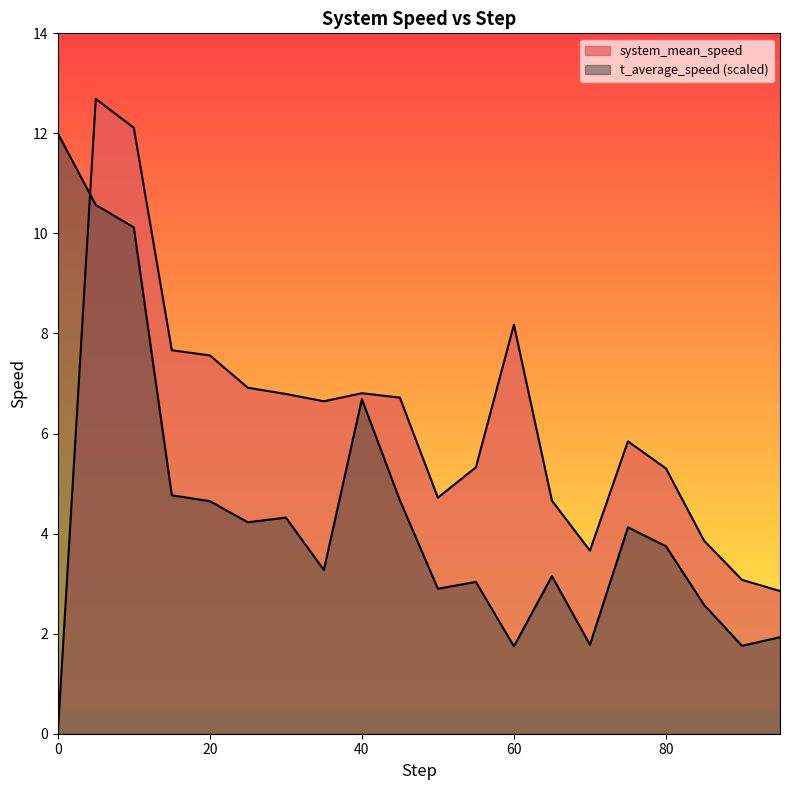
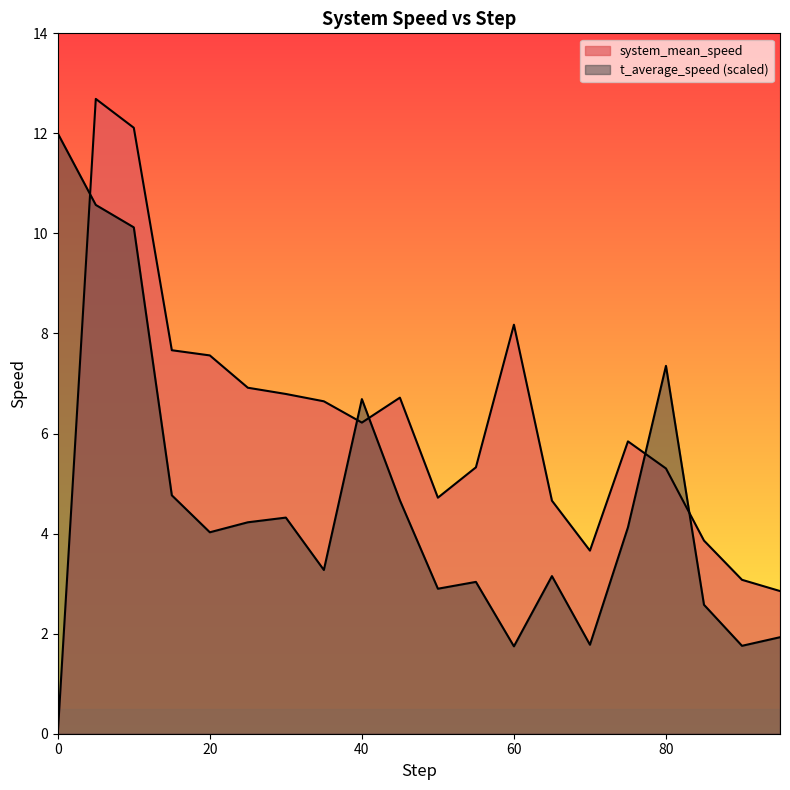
t_average_speed (scaled), 20: 4.6 -> 4.0
system_mean_speed, 40: 6.8 -> 6.2
t_average_speed (scaled), 80: 3.7 -> 7.4
